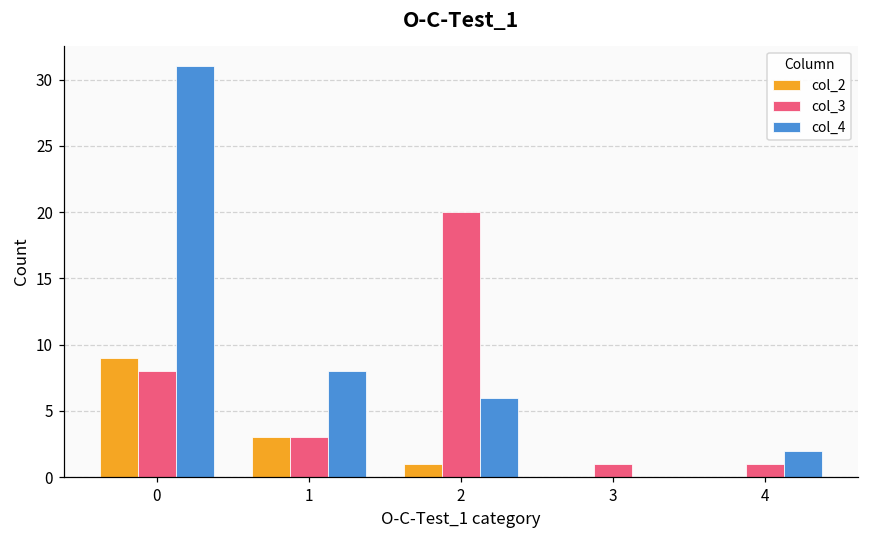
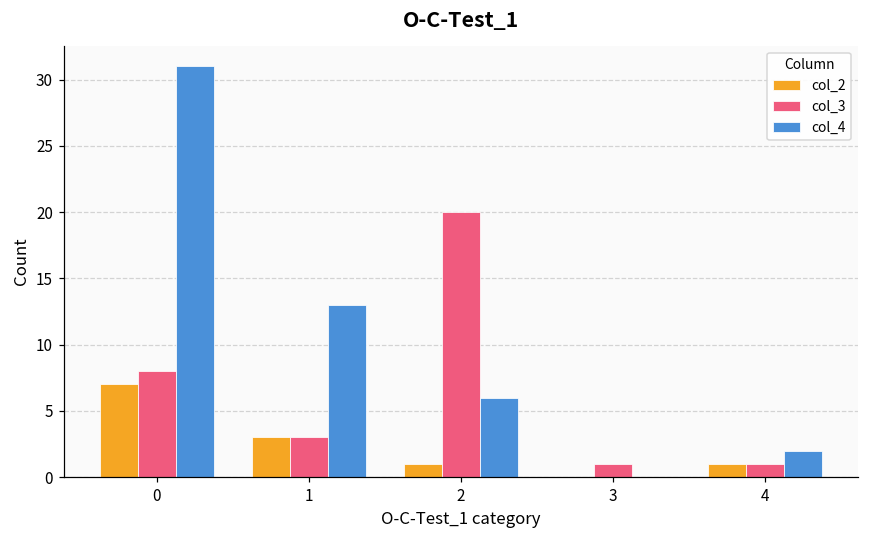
col_2, 0: 9 -> 7
col_4, 1: 8 -> 13
col_2, 4: 0 -> 1
